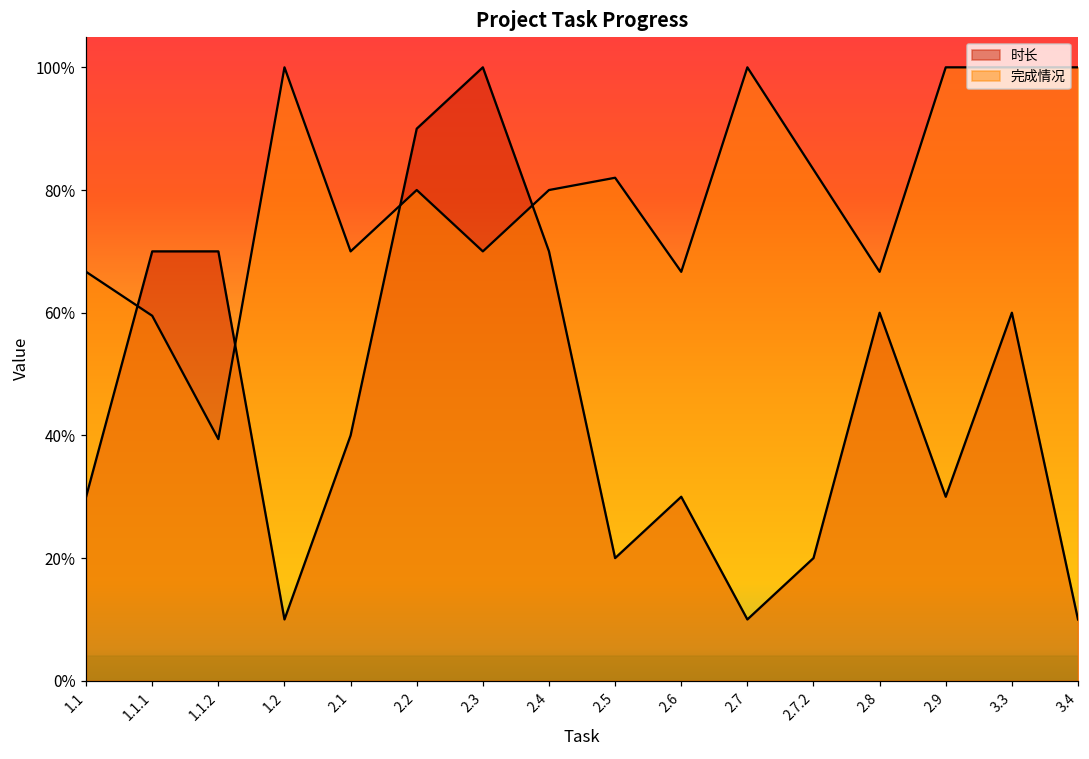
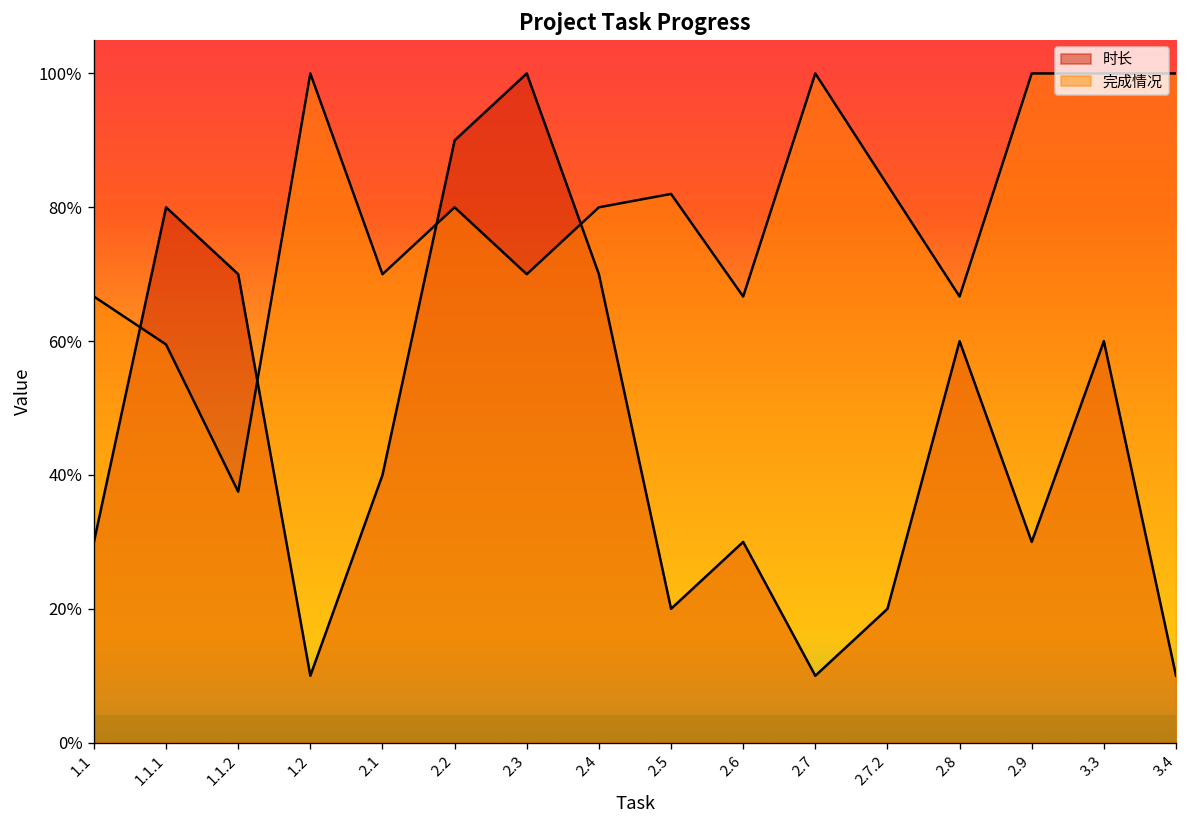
时长, 1.1.1: 70% -> 80%
完成情况, 1.1.2: 39% -> 38%
